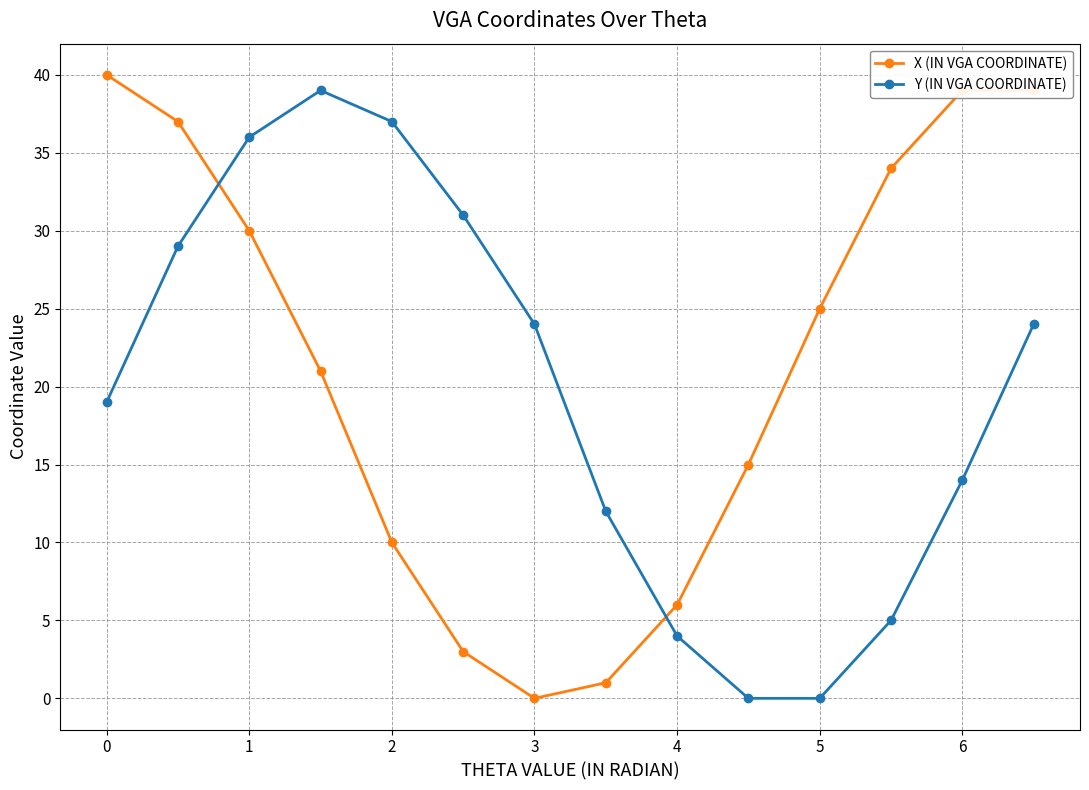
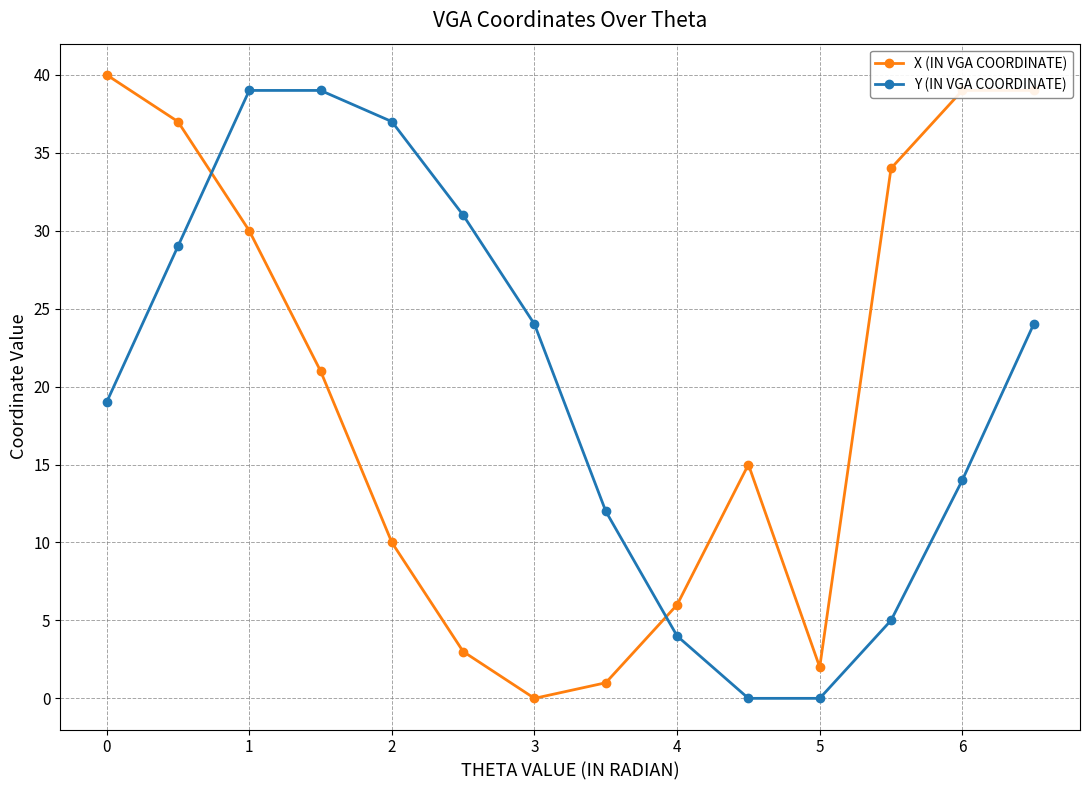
Y (IN VGA COORDINATE), 1: 36 -> 39
X (IN VGA COORDINATE), 5: 25 -> 2
